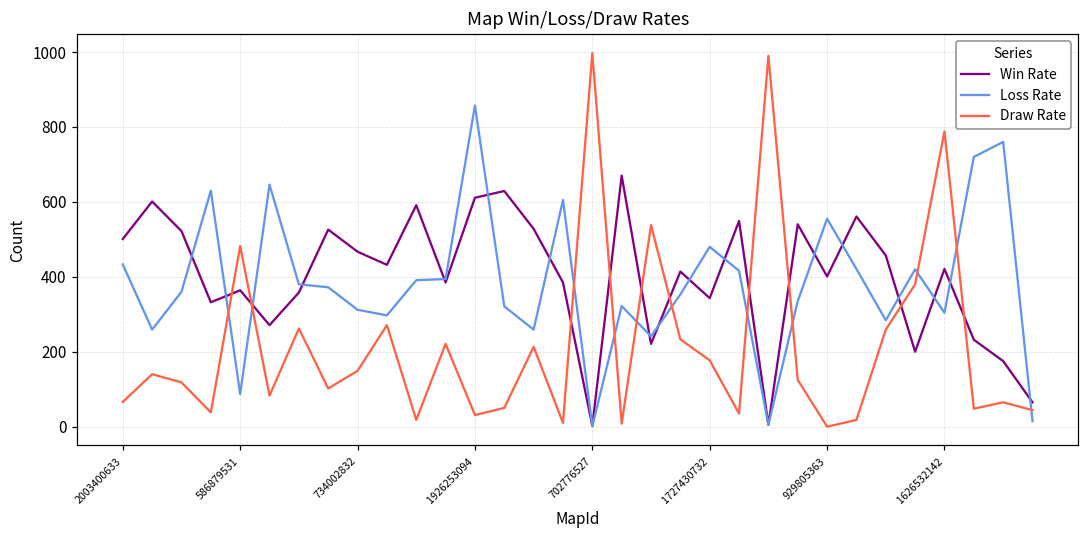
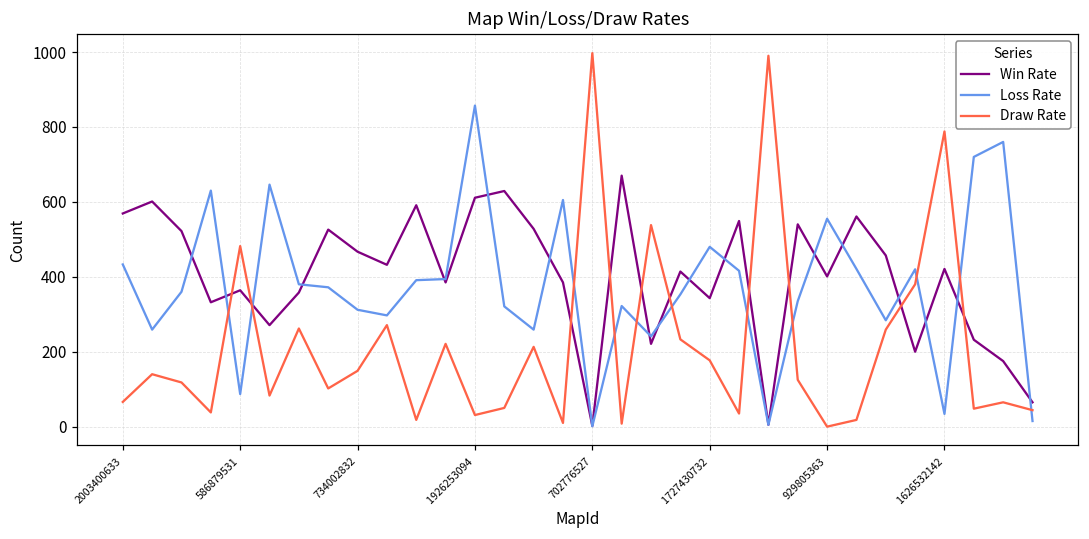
Win Rate, 2003400633: 500 -> 570
Loss Rate, 1626532142: 300 -> 30
